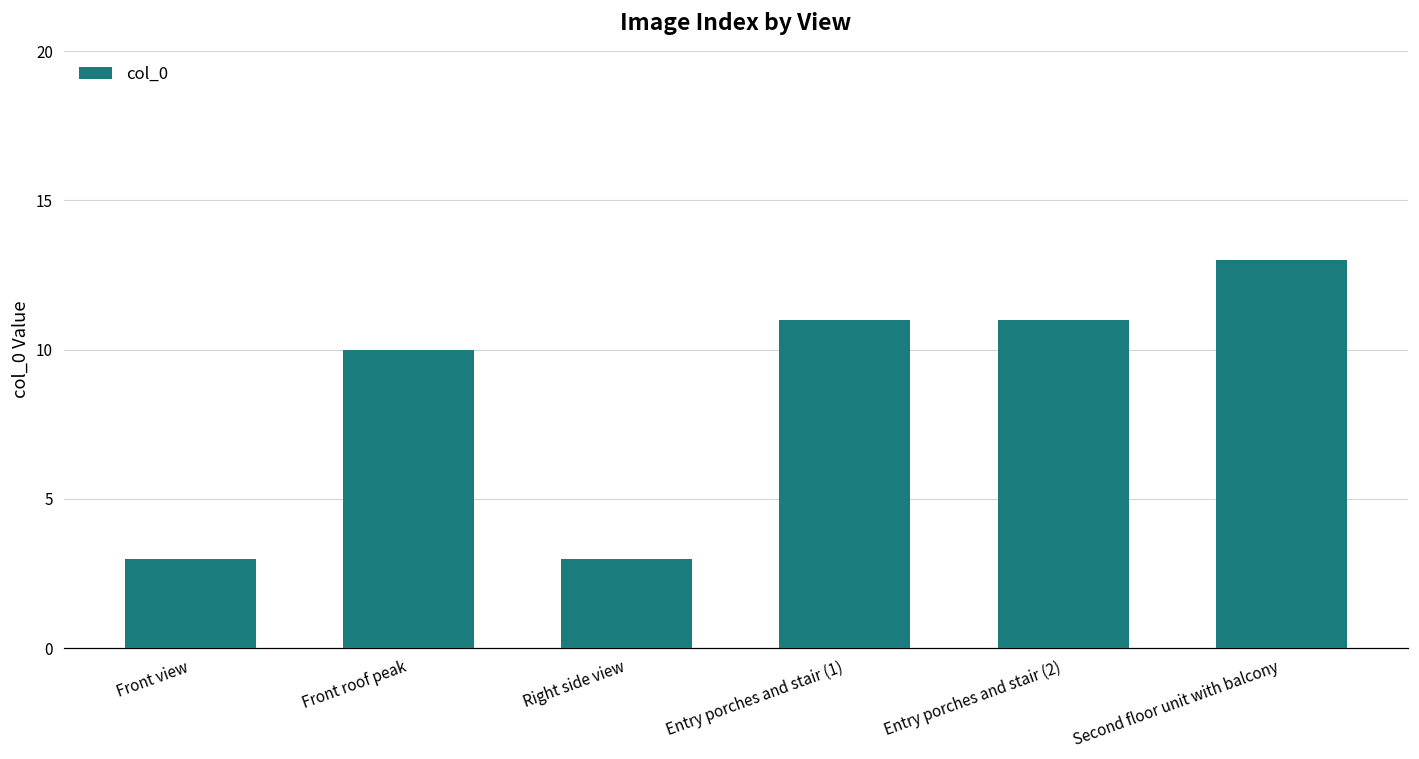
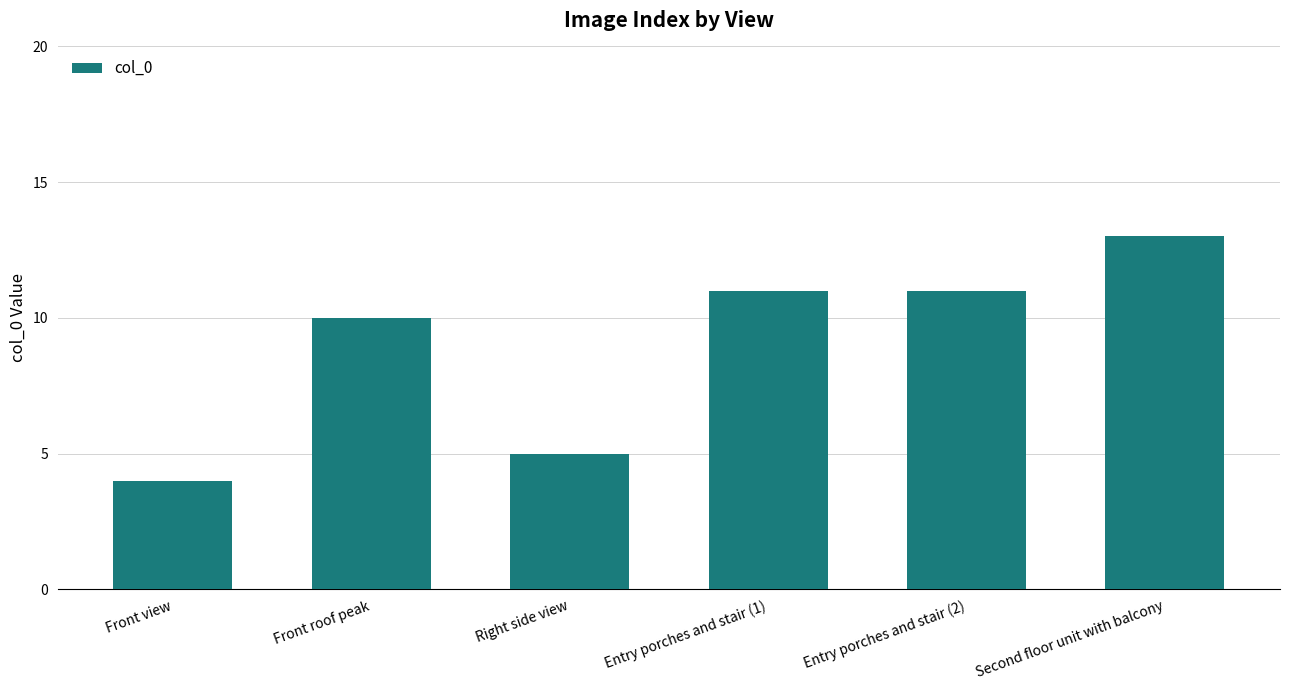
Front view: 3 -> 4
Right side view: 3 -> 5
